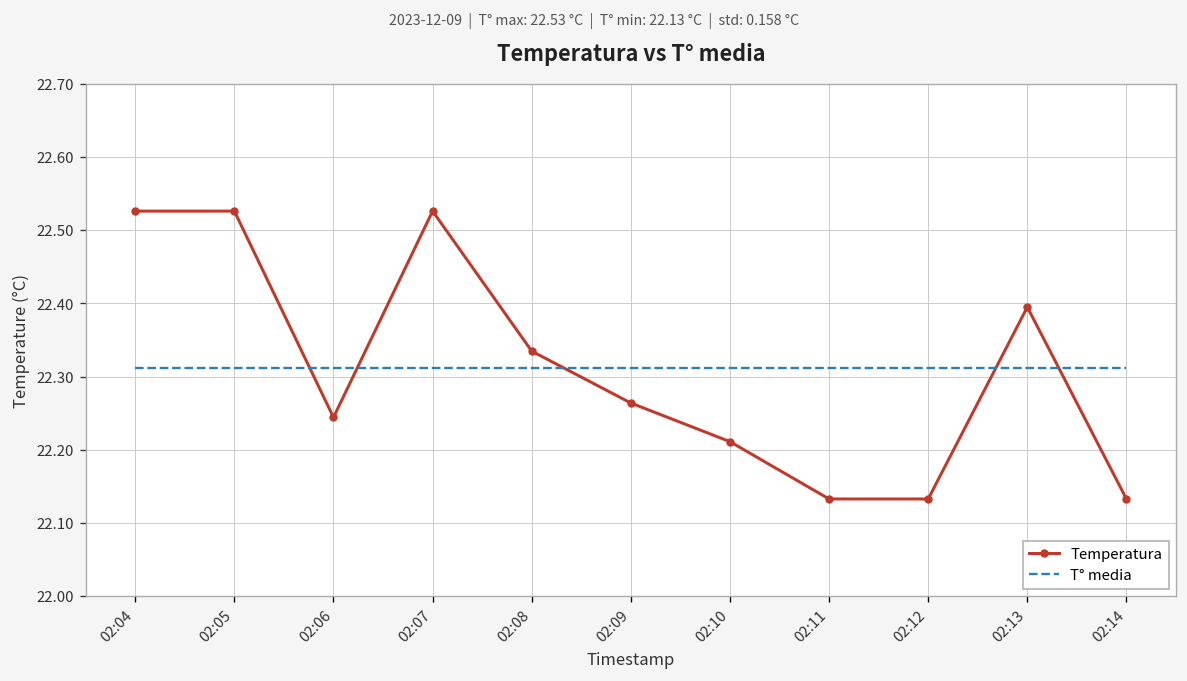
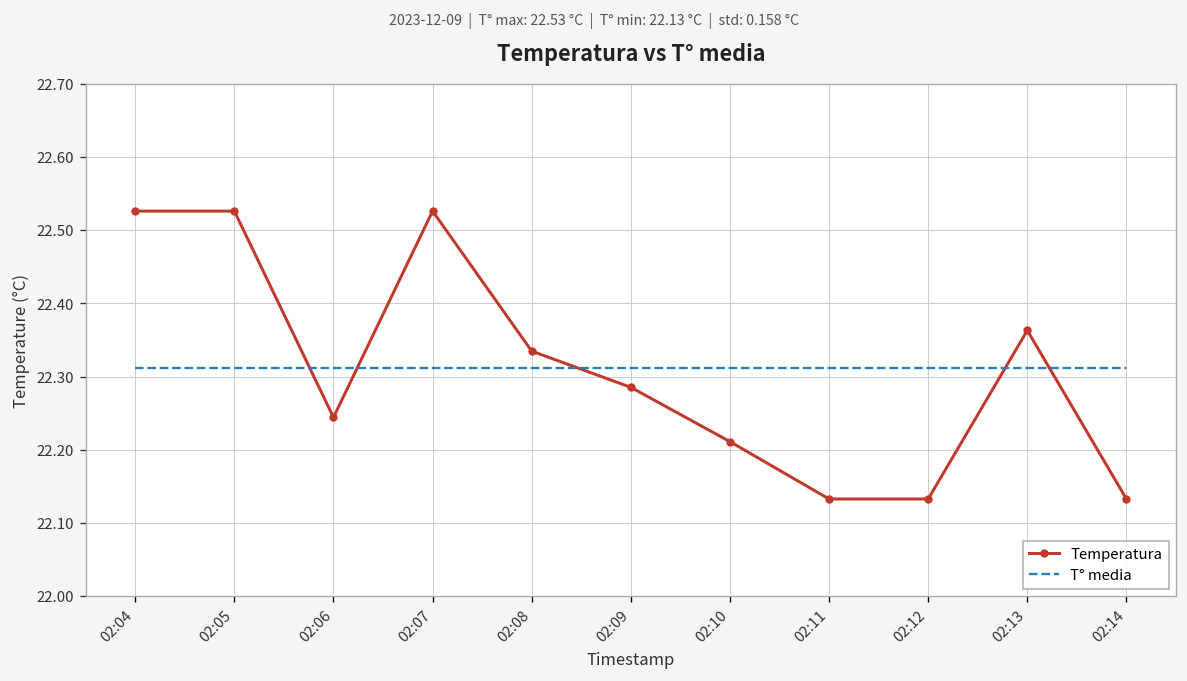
Temperatura, 02:09: 22.26 -> 22.29
Temperatura, 02:13: 22.40 -> 22.36
